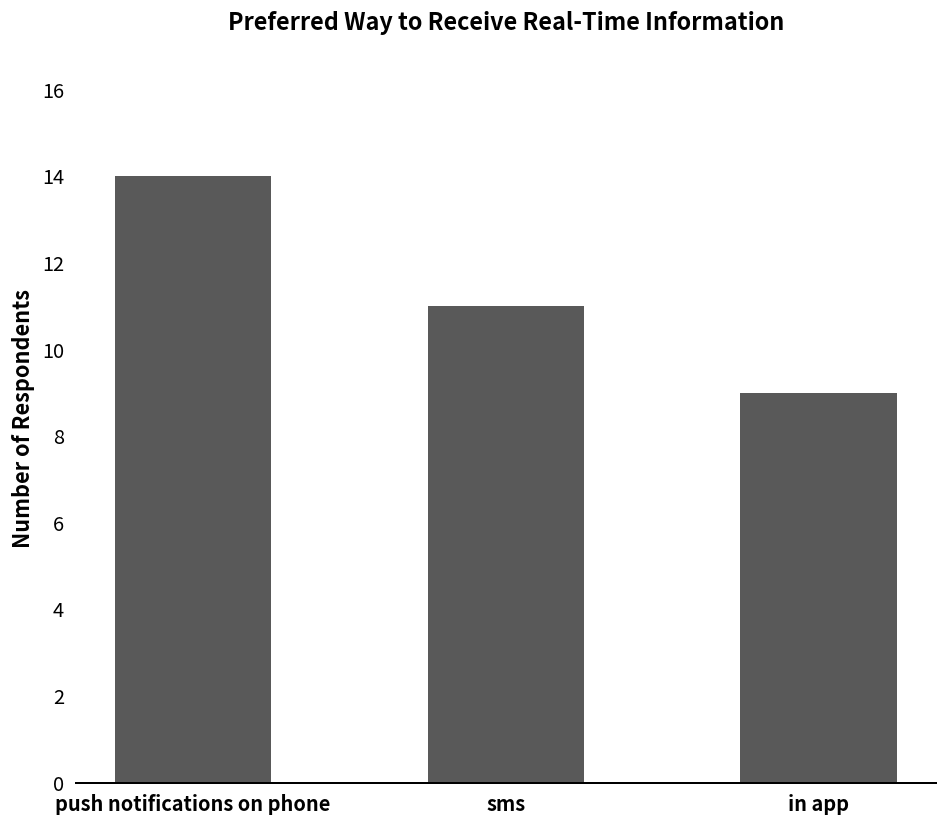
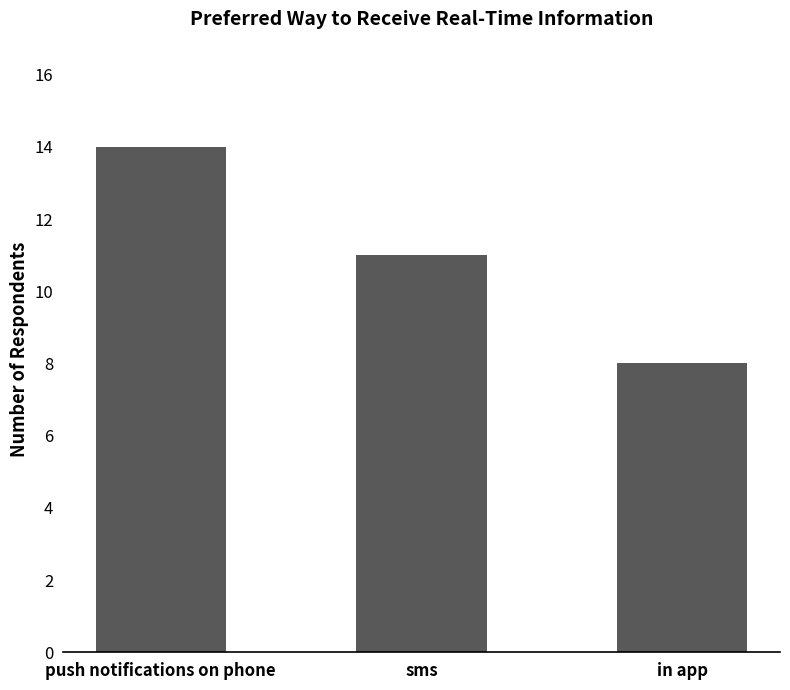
in app: 9 -> 8
